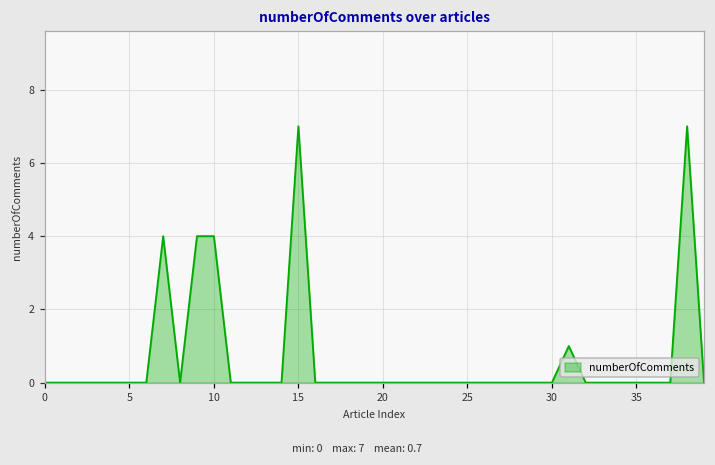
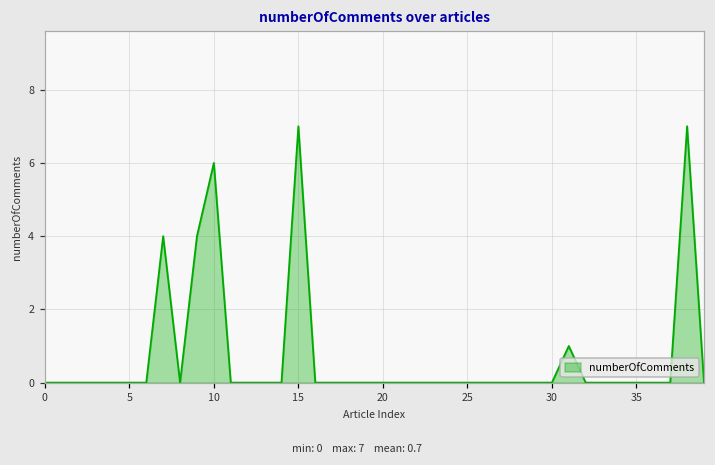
10: 4 -> 6
